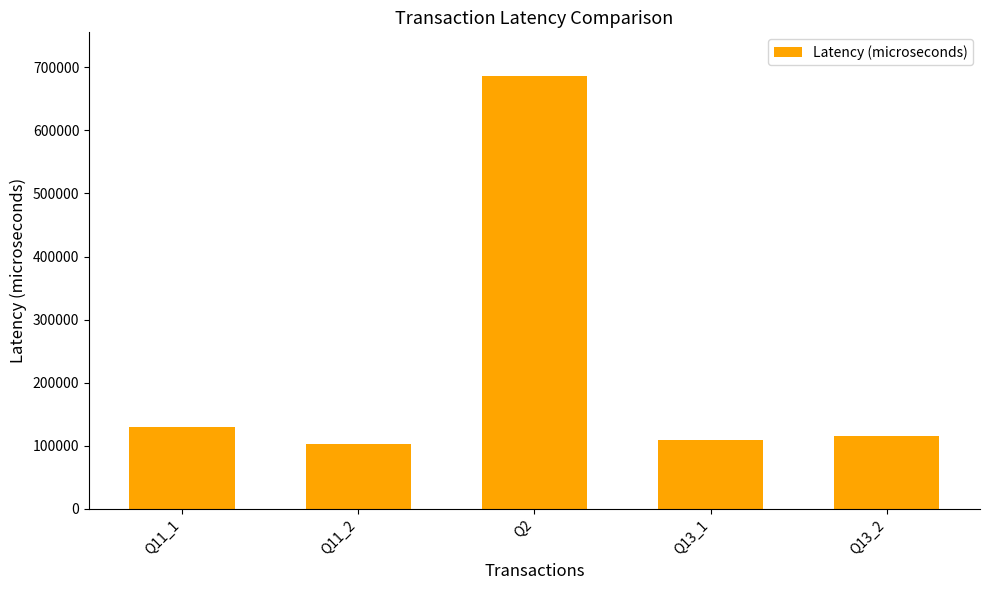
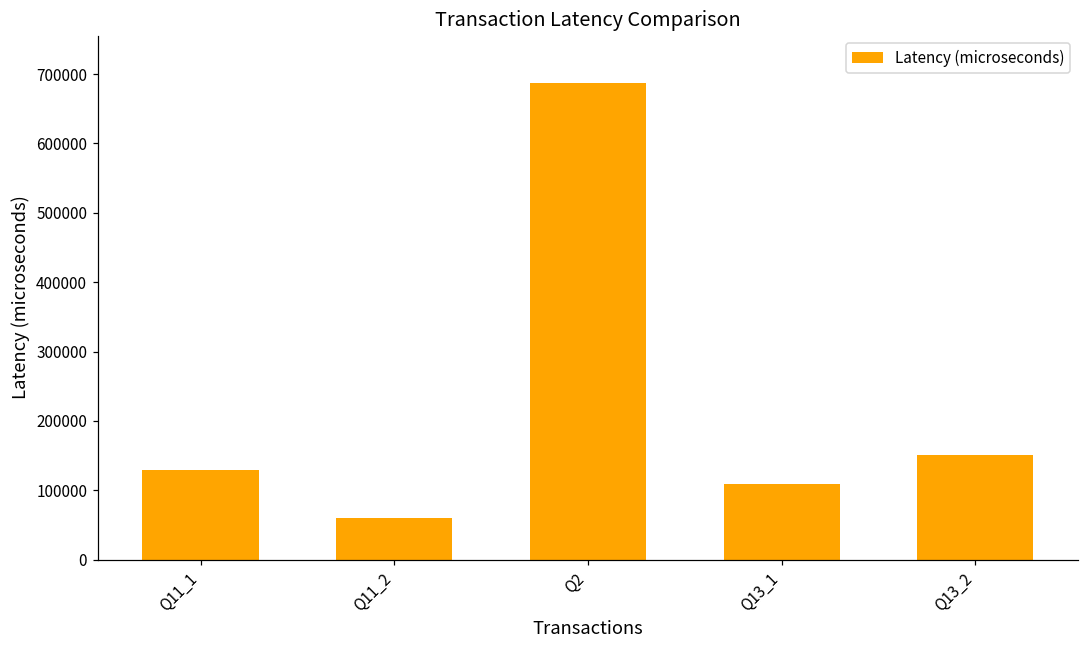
Q11_2: 100000 -> 60000
Q13_2: 110000 -> 150000
